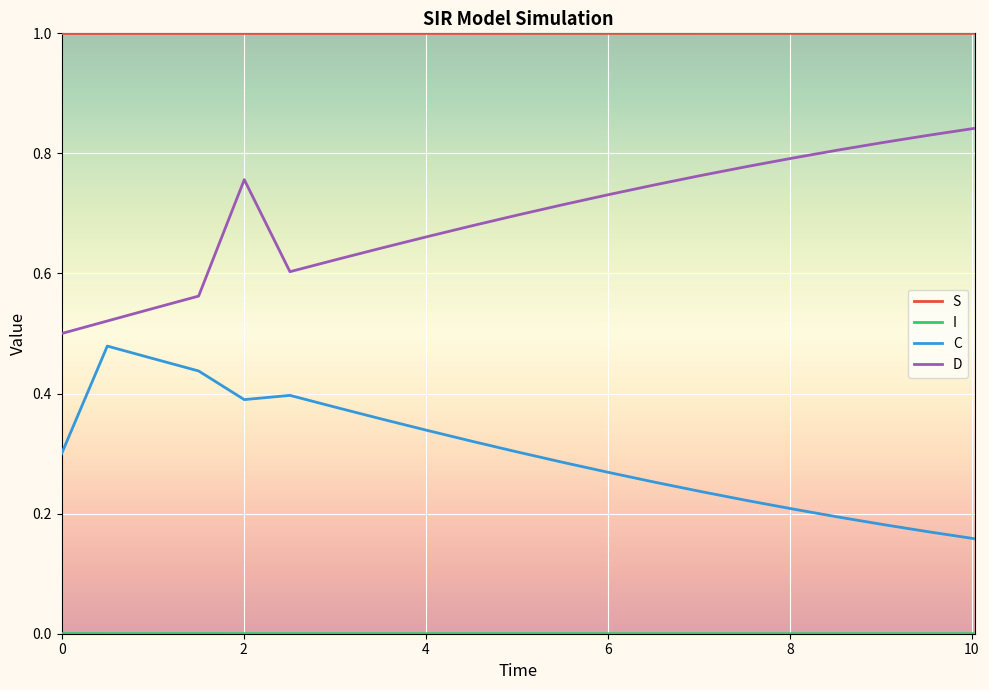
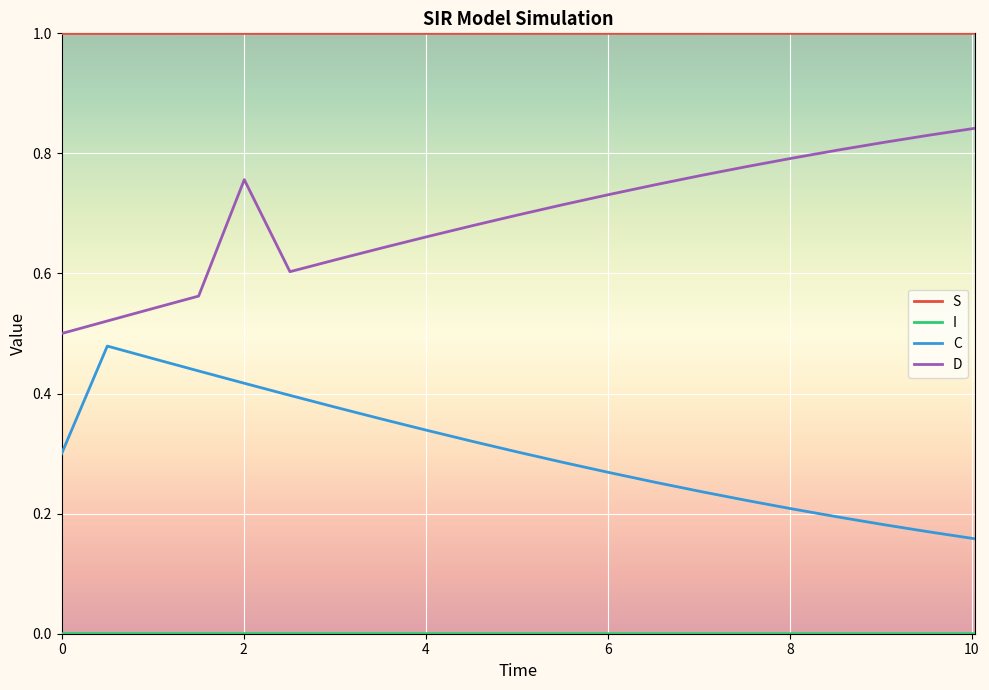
C, 2: 0.39 -> 0.42
